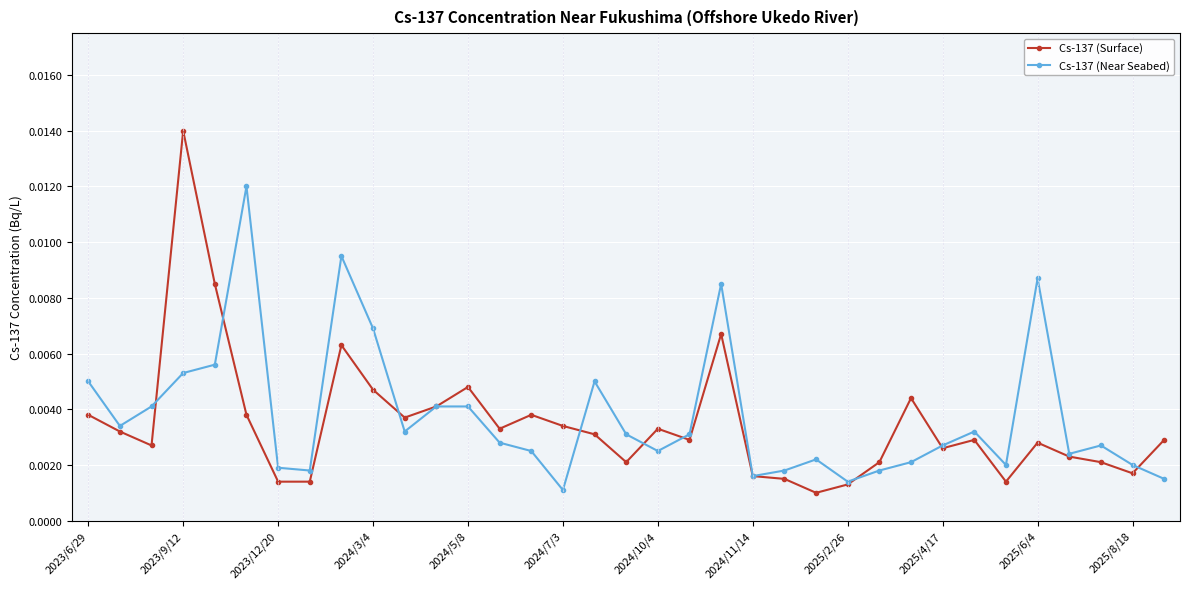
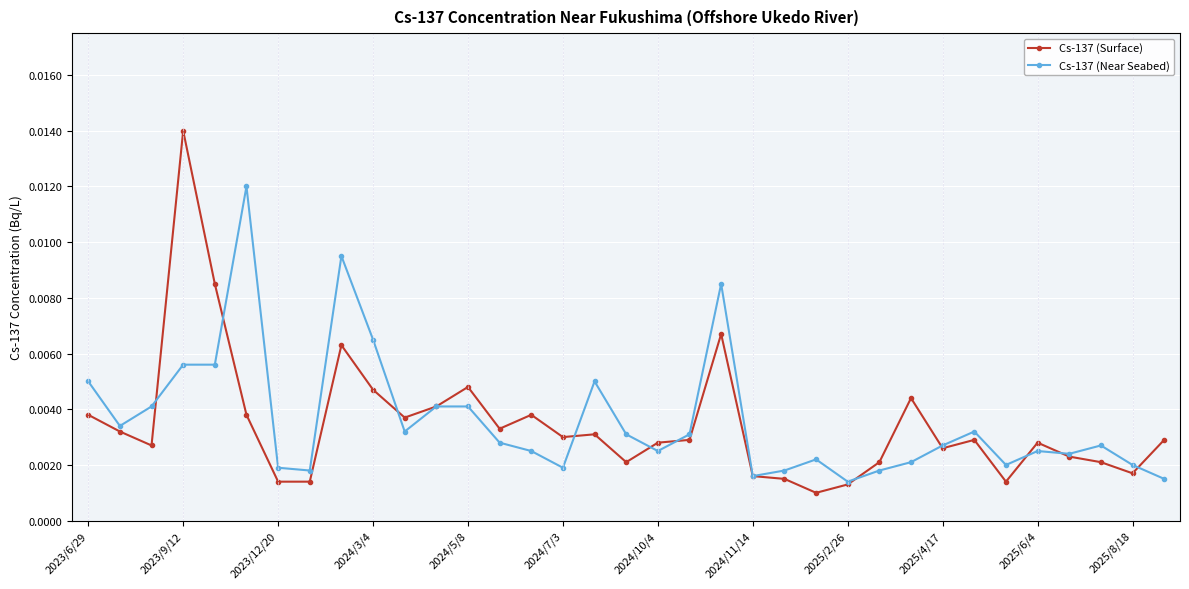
Cs-137 (Near Seabed), 2023/9/12: 0.0053 -> 0.0056
Cs-137 (Near Seabed), 2024/3/4: 0.0069 -> 0.0065
Cs-137 (Surface), 2024/7/3: 0.0034 -> 0.0030
Cs-137 (Near Seabed), 2024/7/3: 0.0011 -> 0.0019
Cs-137 (Surface), 2024/10/4: 0.0033 -> 0.0028
Cs-137 (Near Seabed), 2025/6/4: 0.0087 -> 0.0025
